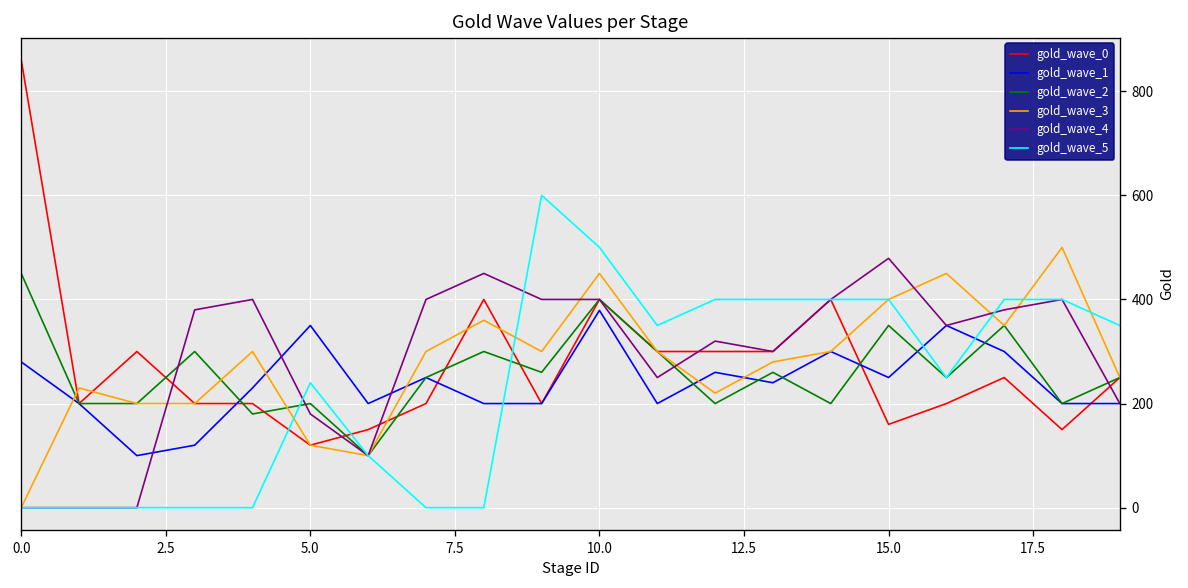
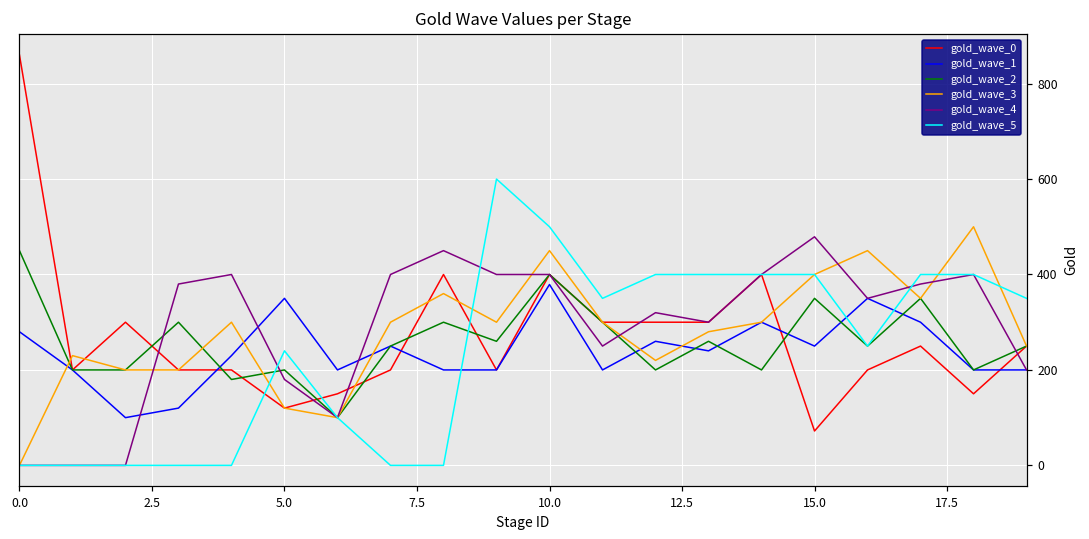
gold_wave_0, 15.0: 160 -> 70
